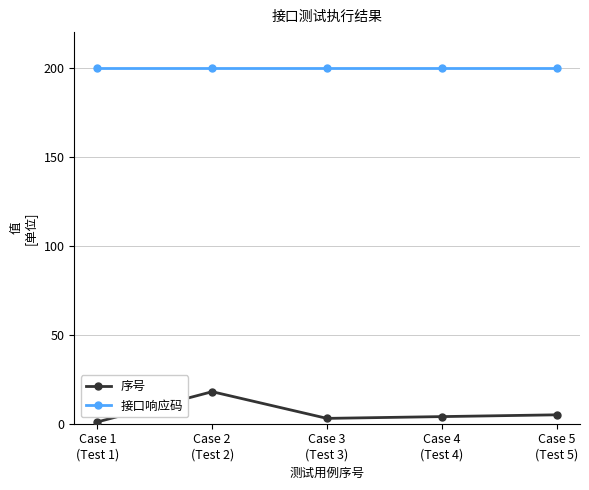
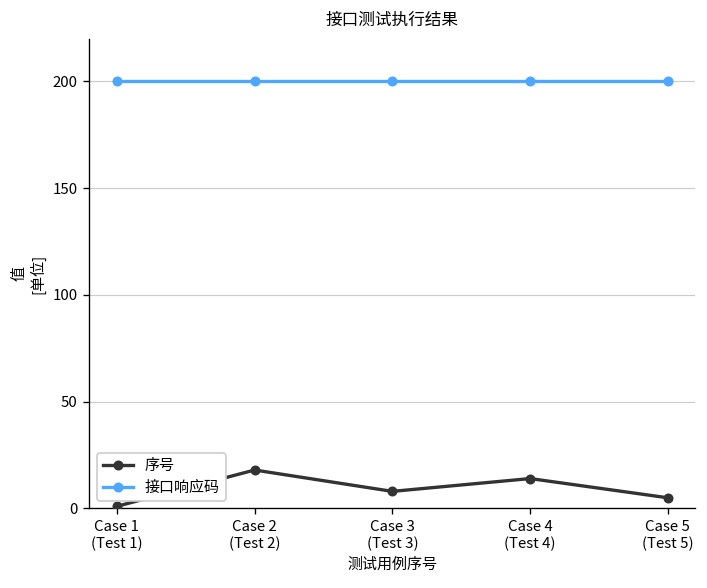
序号, Case 3 (Test 3): 3 -> 8
序号, Case 4 (Test 4): 4 -> 14
